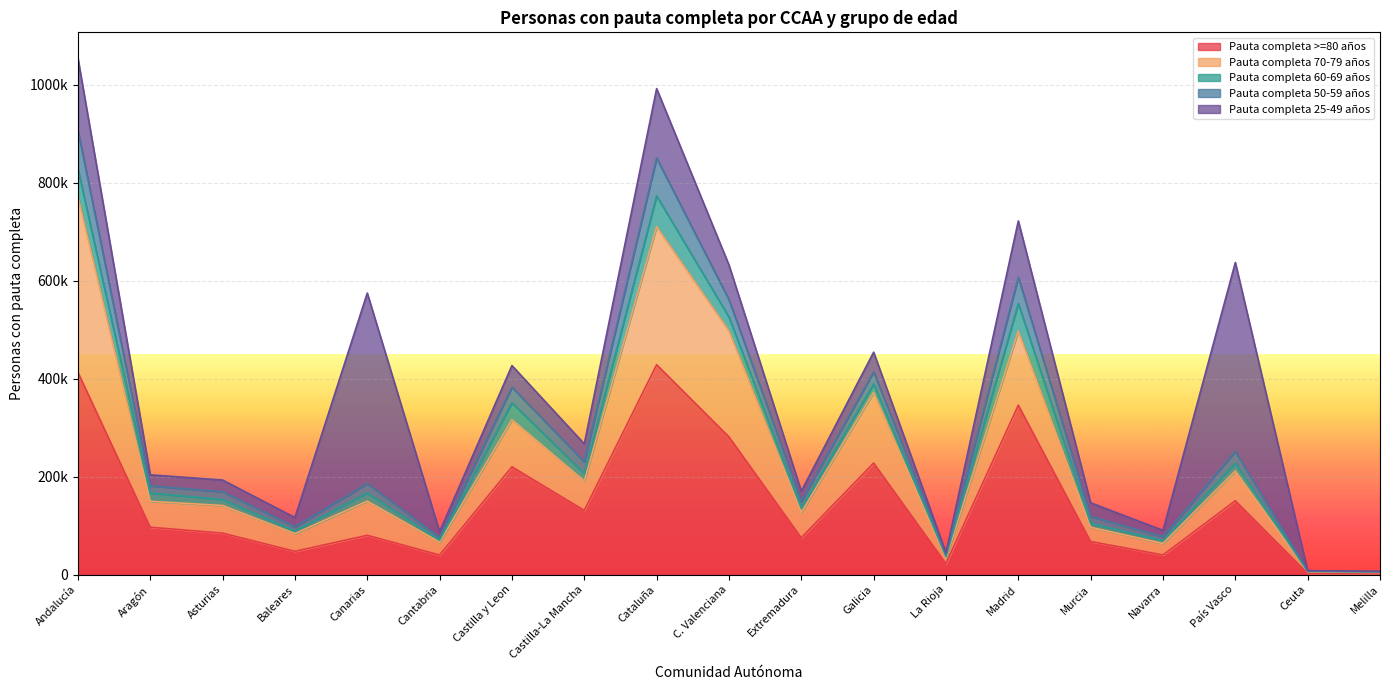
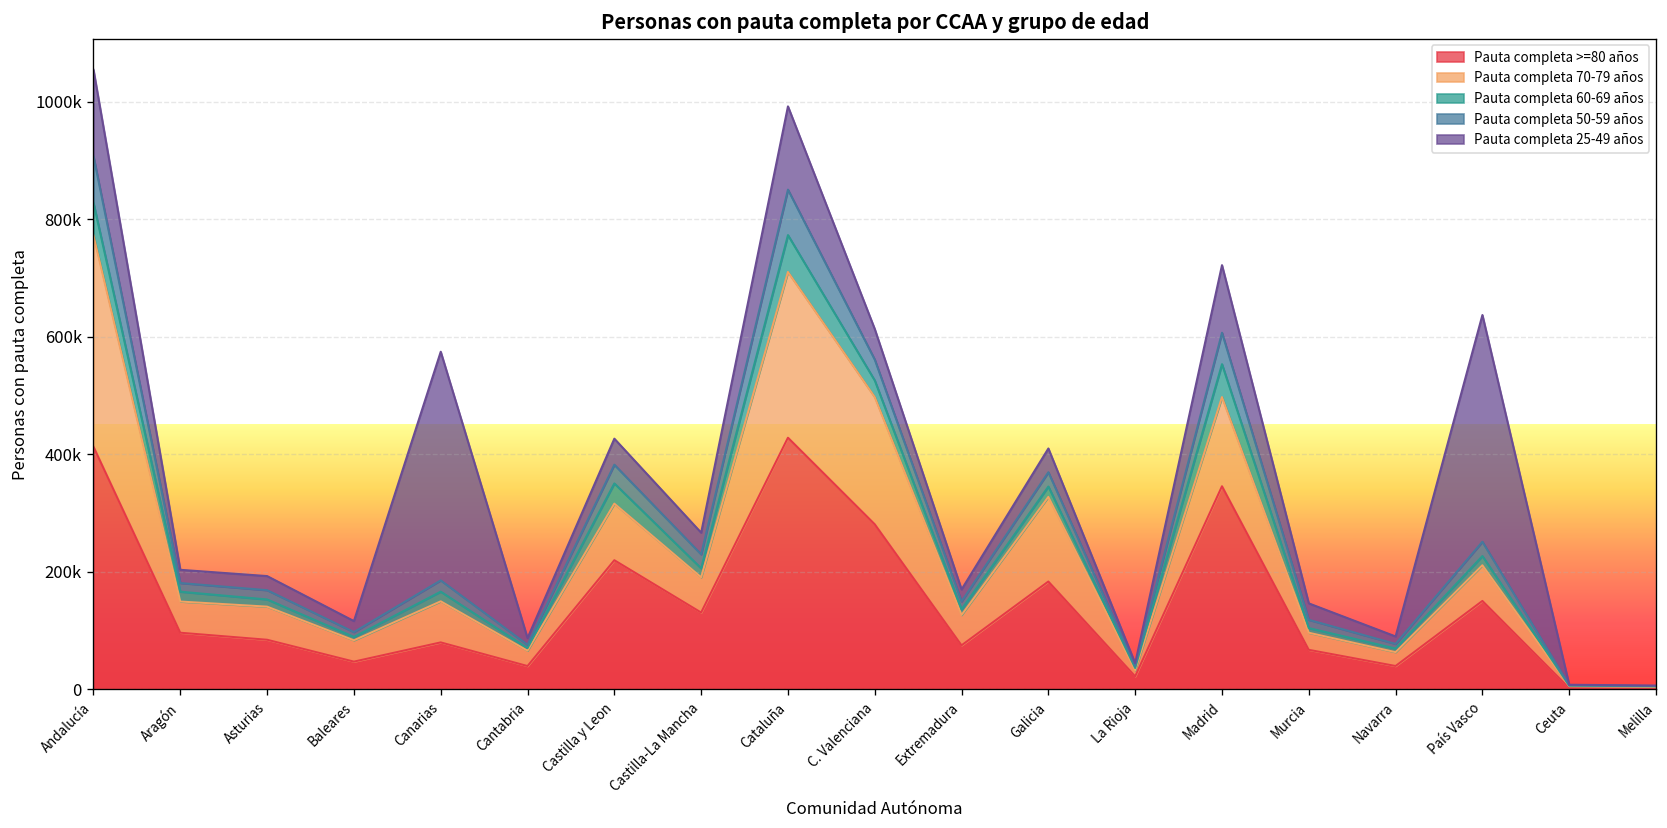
Pauta completa 25-49 años, C. Valenciana: 70000 -> 50000
Pauta completa >=80 años, Galicia: 230000 -> 180000
